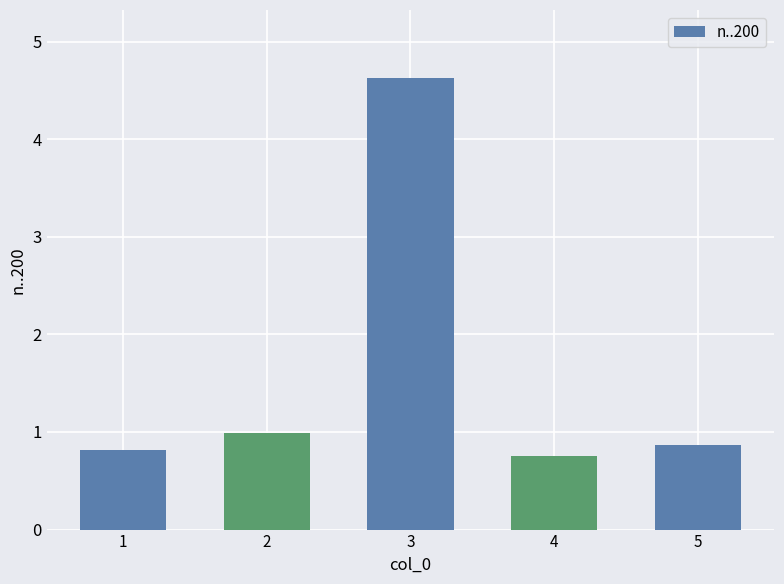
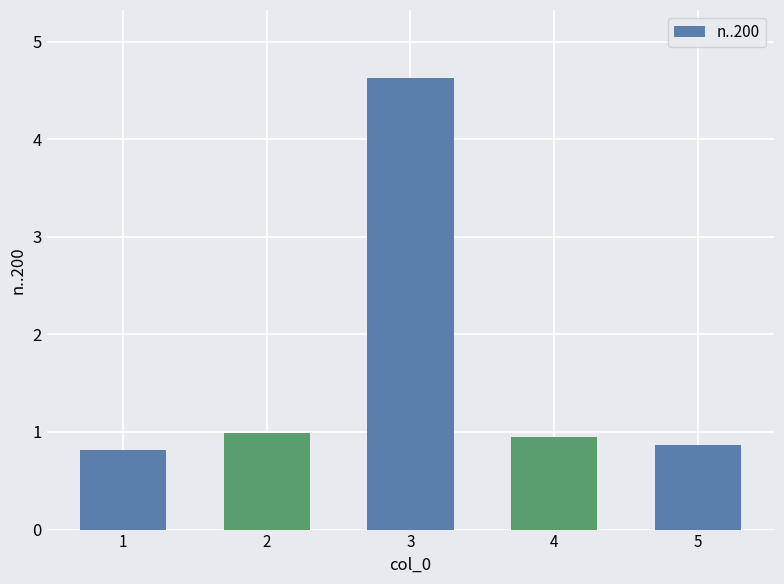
4: 0.7 -> 0.9
